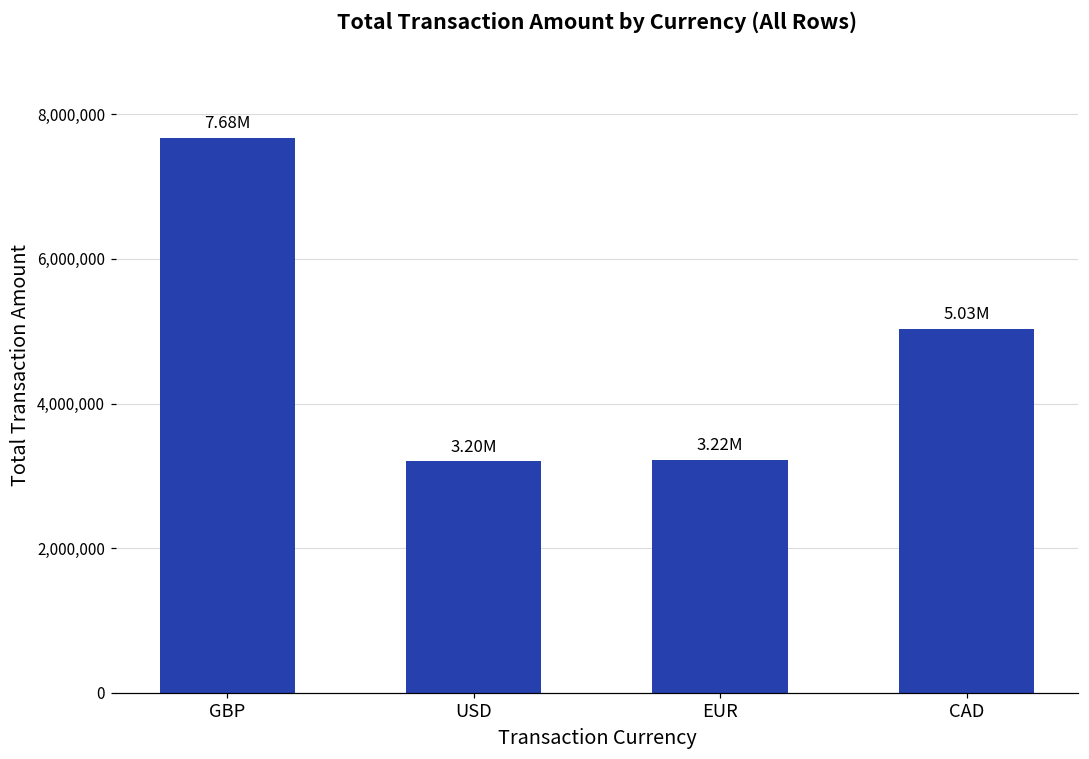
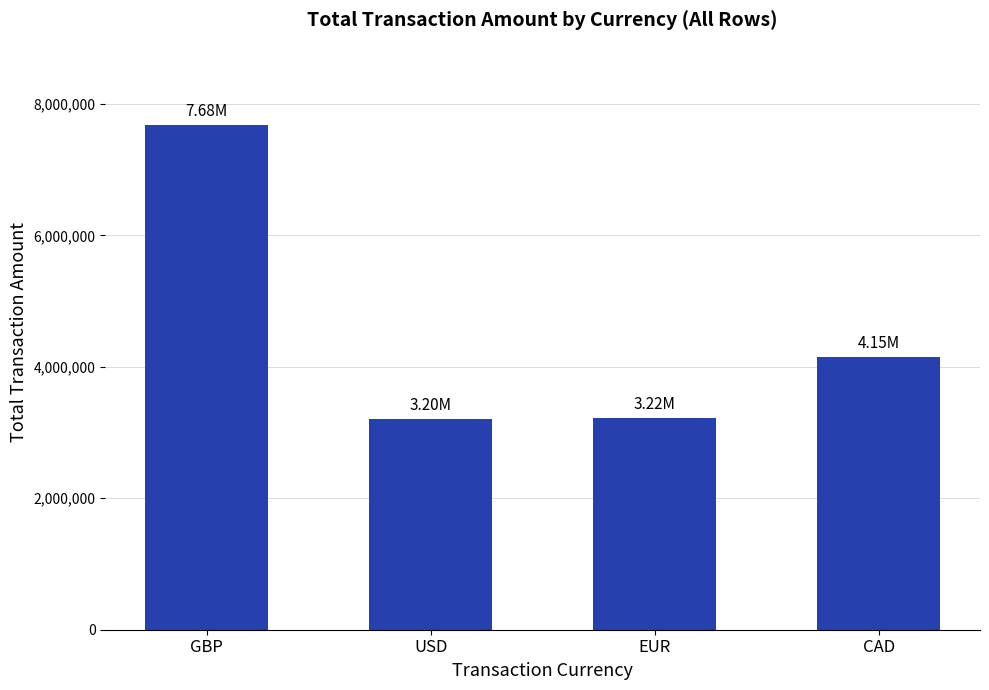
CAD: 5.03M -> 4.15M
